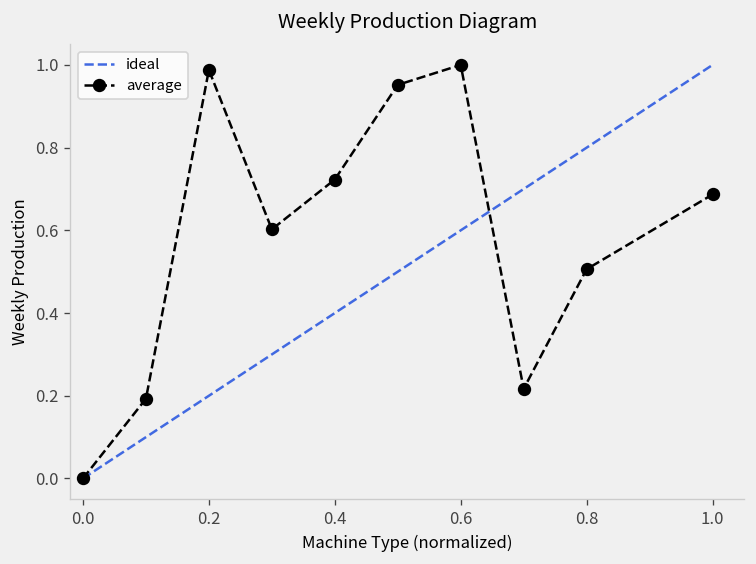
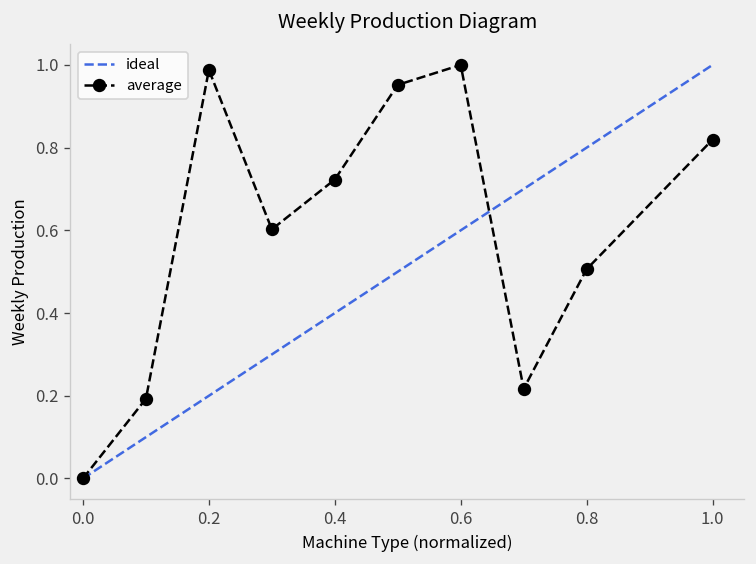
average, 1.0: 0.69 -> 0.82
